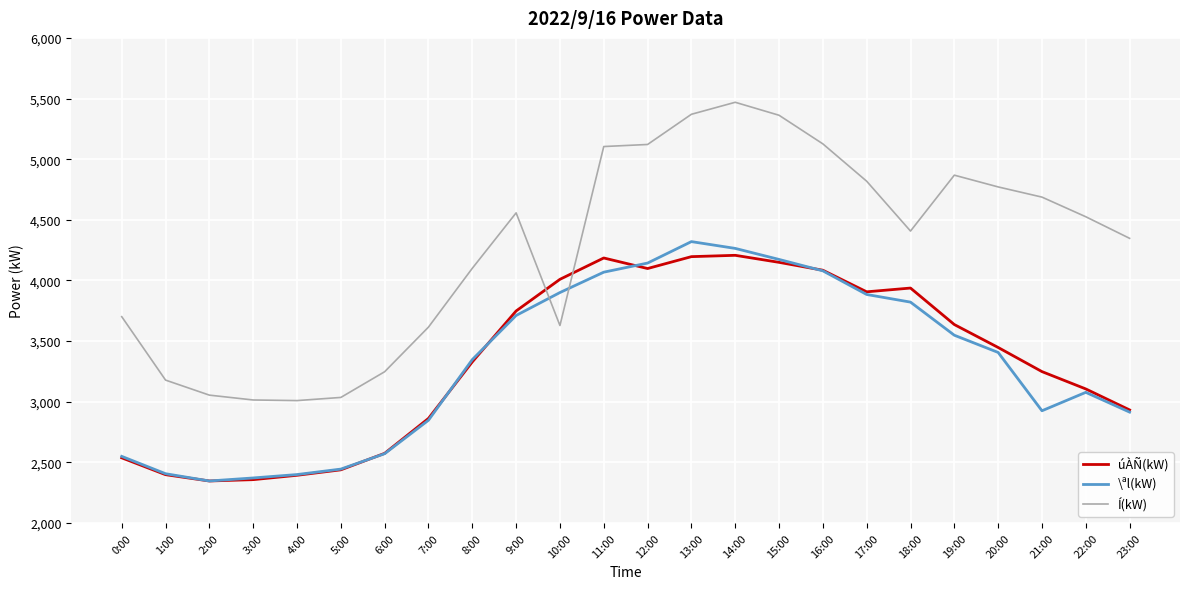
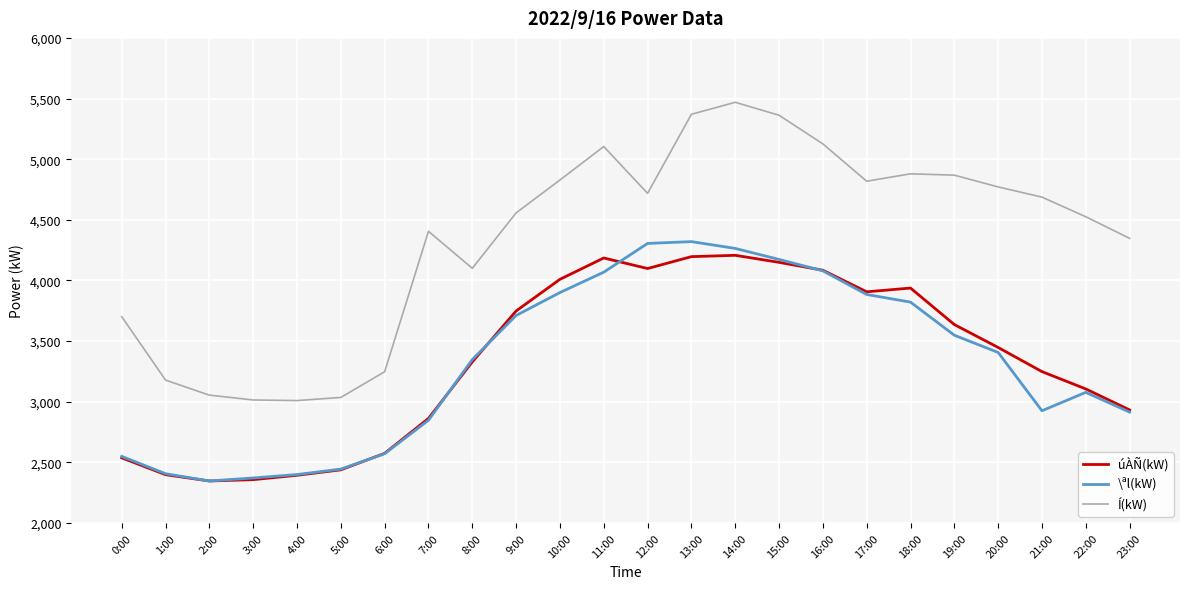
Í(kW), 7:00: 3,620 -> 4,410
Í(kW), 10:00: 3,630 -> 4,830
\ªl(kW), 12:00: 4,140 -> 4,310
Í(kW), 12:00: 5,120 -> 4,720
Í(kW), 18:00: 4,410 -> 4,880
